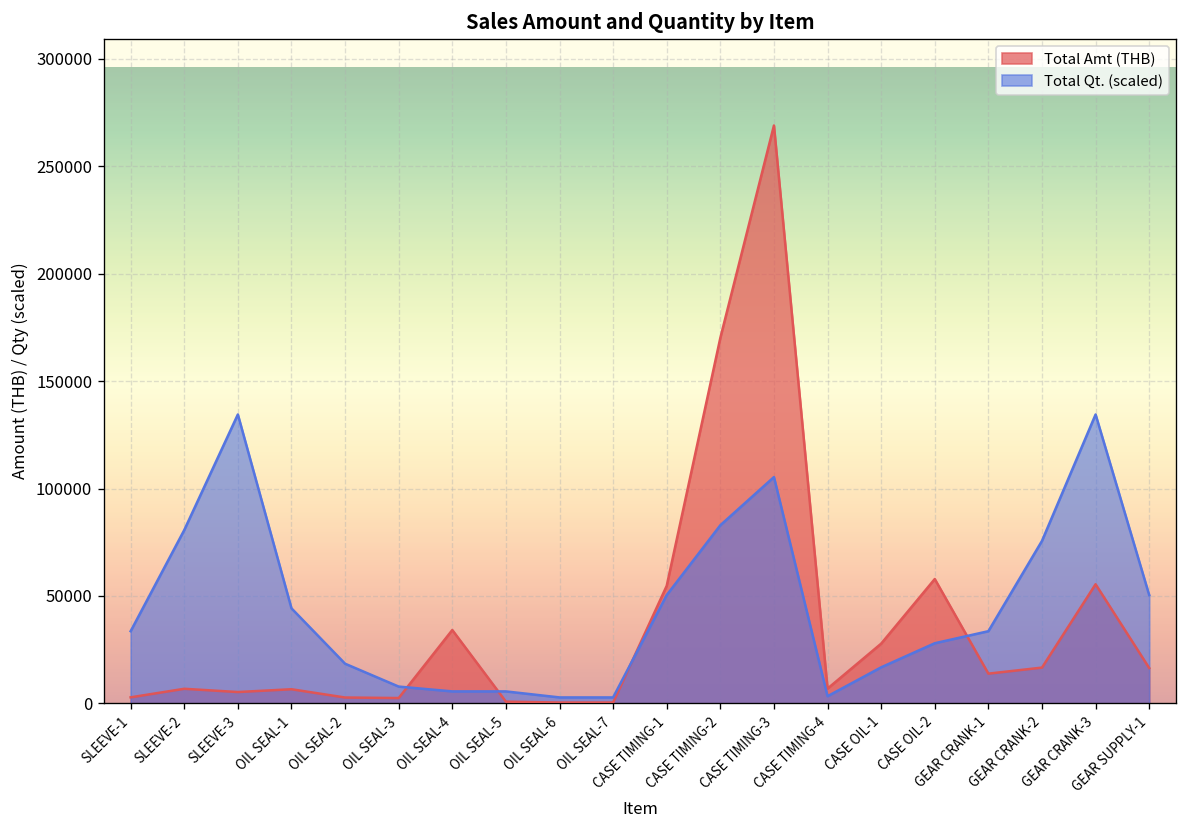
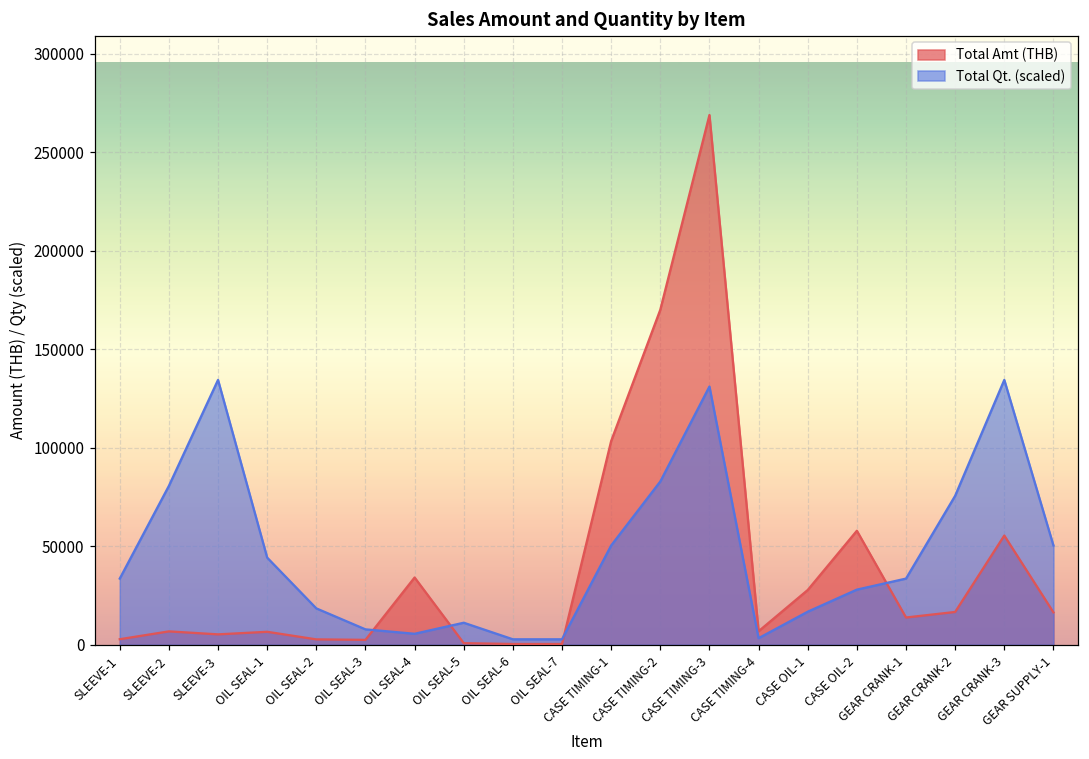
Total Qt. (scaled), OIL SEAL-5: 6000 -> 11000
Total Amt (THB), CASE TIMING-1: 55000 -> 103000
Total Qt. (scaled), CASE TIMING-3: 105000 -> 131000
